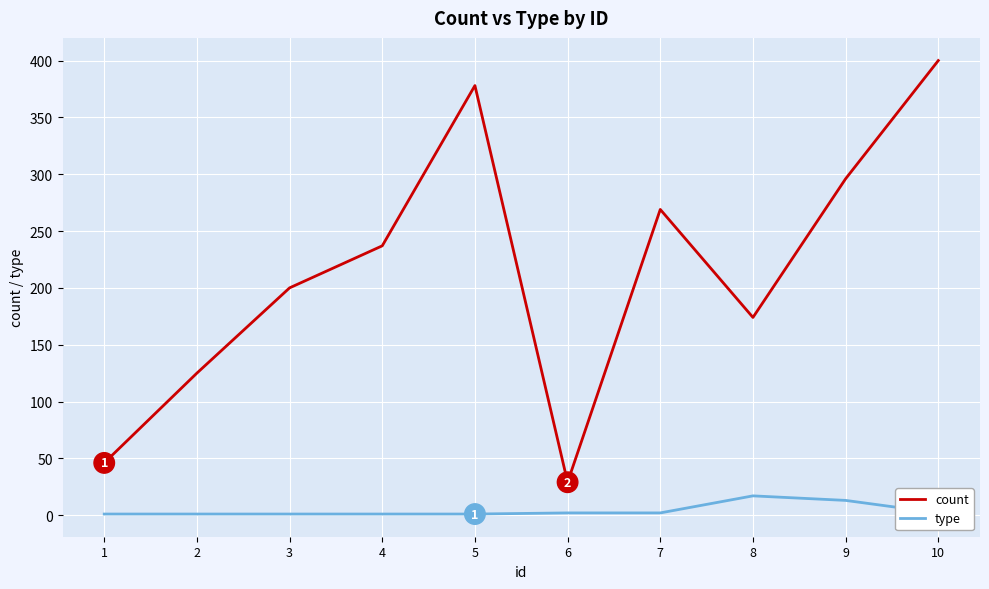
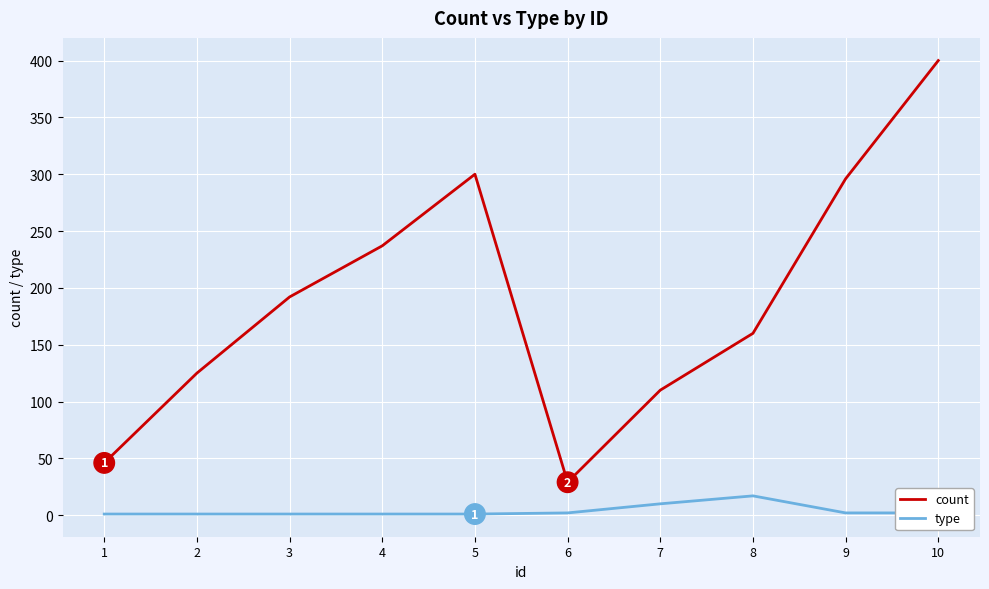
count, 3: 200 -> 192
count, 5: 378 -> 300
count, 7: 269 -> 110
type, 7: 2 -> 10
count, 8: 174 -> 160
type, 9: 13 -> 2
